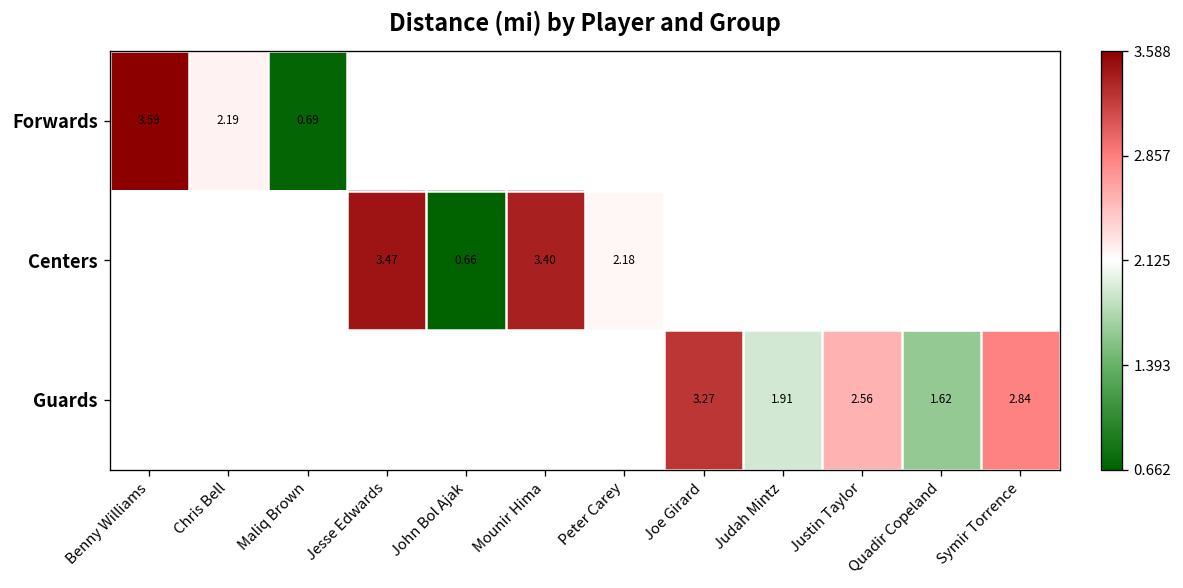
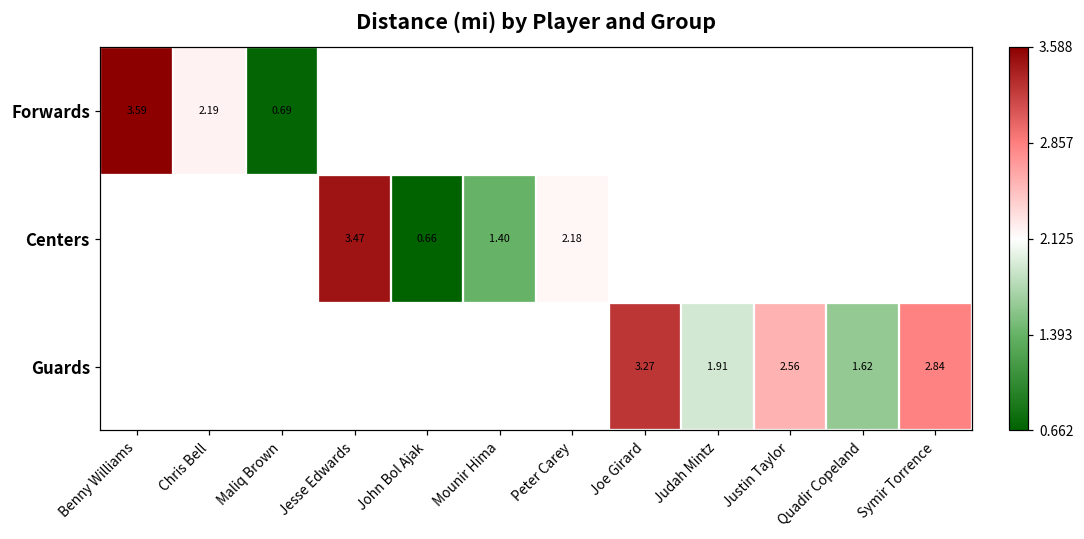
Centers, Mounir Hima: 3.40 -> 1.40
